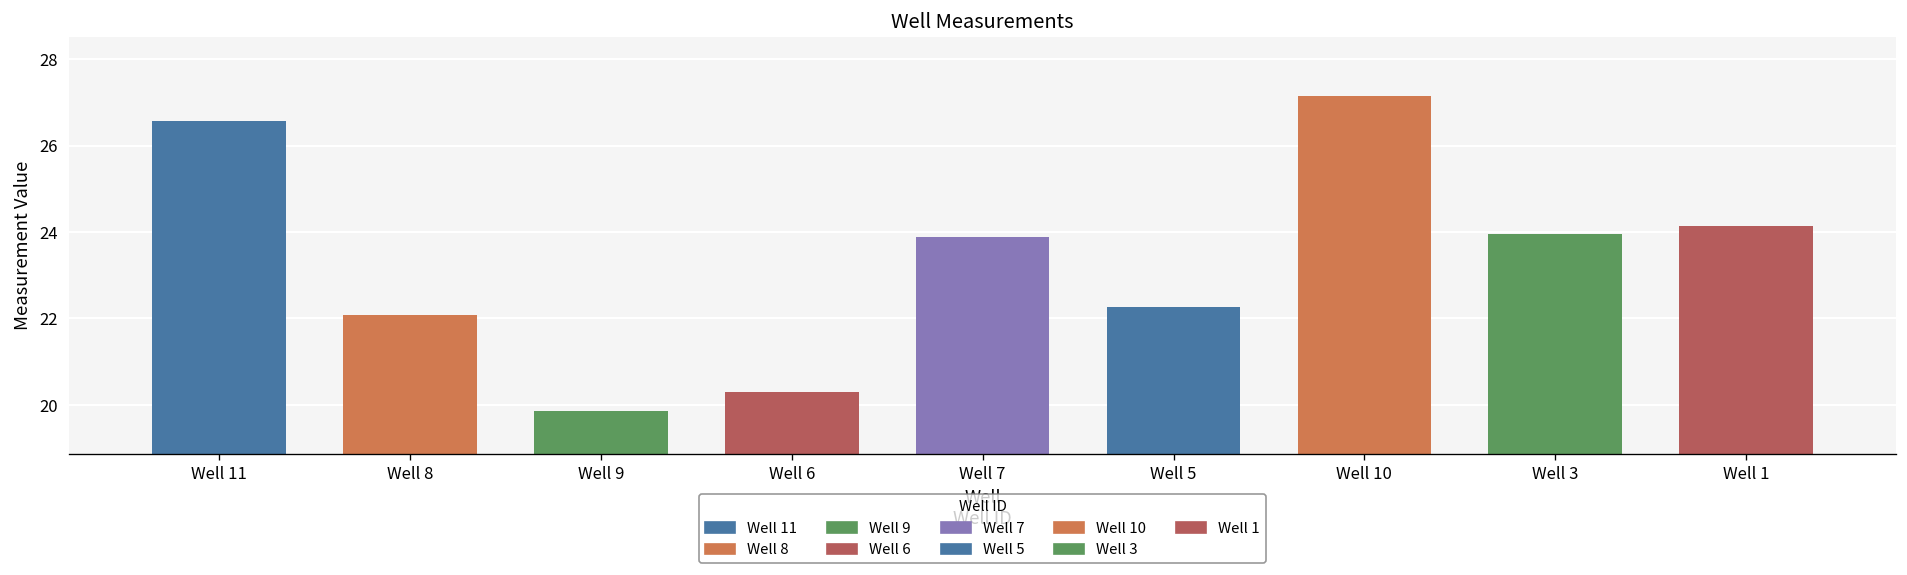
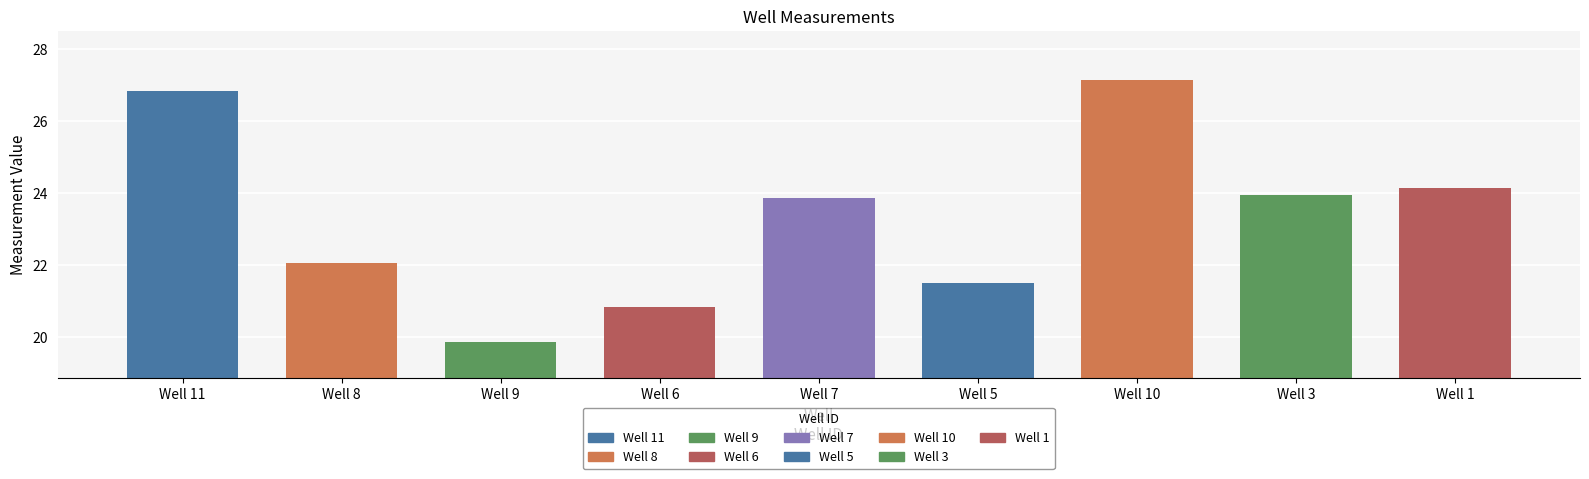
Well 11: 26.6 -> 26.8
Well 6: 20.3 -> 20.8
Well 5: 22.3 -> 21.5
